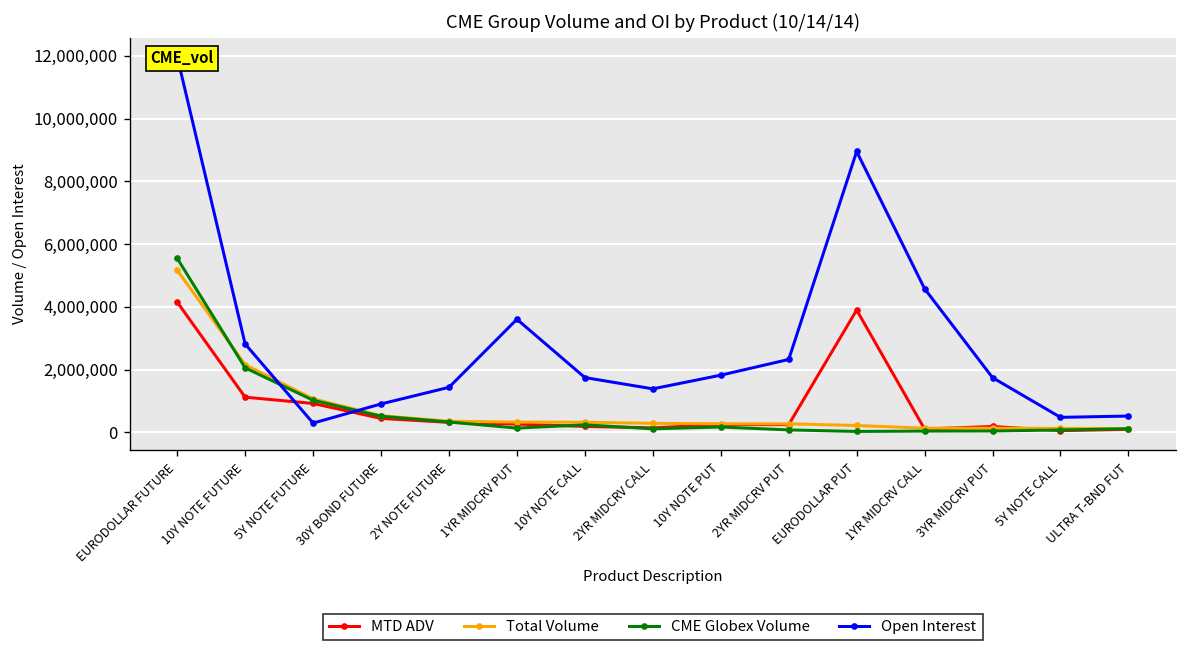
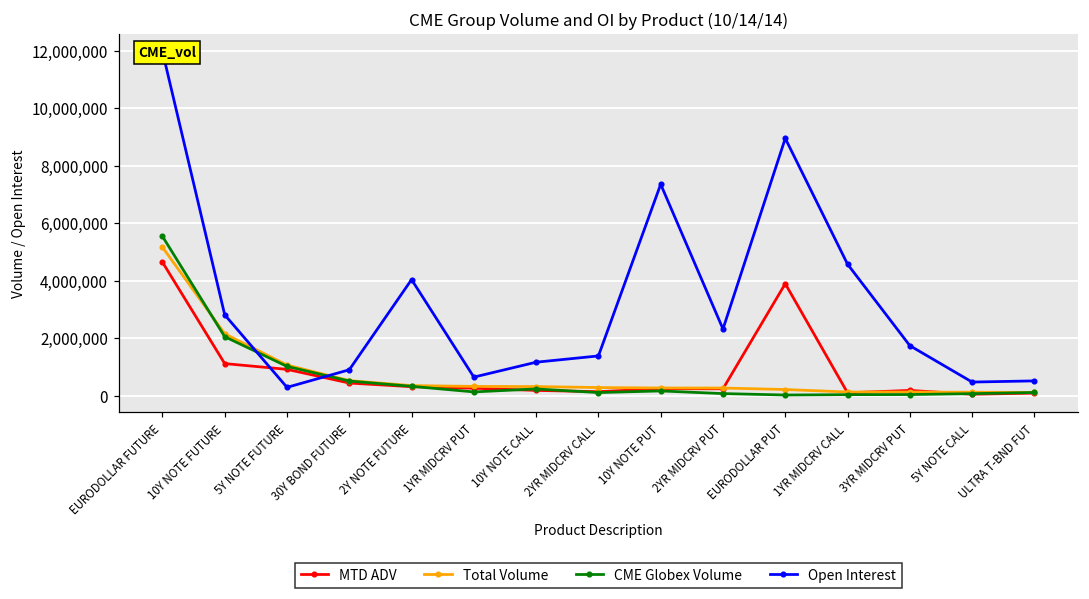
MTD ADV, EURODOLLAR FUTURE: 4,100,000 -> 4,600,000
Open Interest, 2Y NOTE FUTURE: 1,400,000 -> 4,000,000
Open Interest, 1YR MIDCRV PUT: 3,600,000 -> 600,000
Open Interest, 10Y NOTE CALL: 1,700,000 -> 1,200,000
Open Interest, 10Y NOTE PUT: 1,800,000 -> 7,400,000
